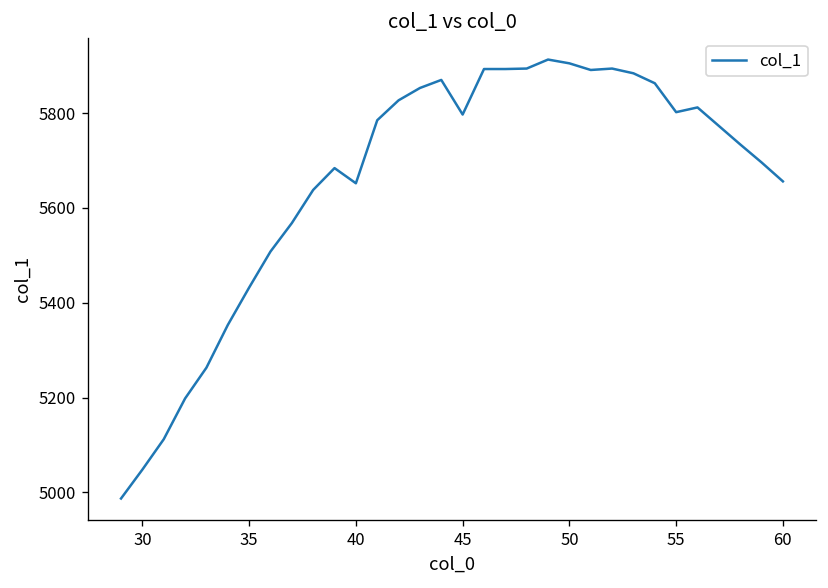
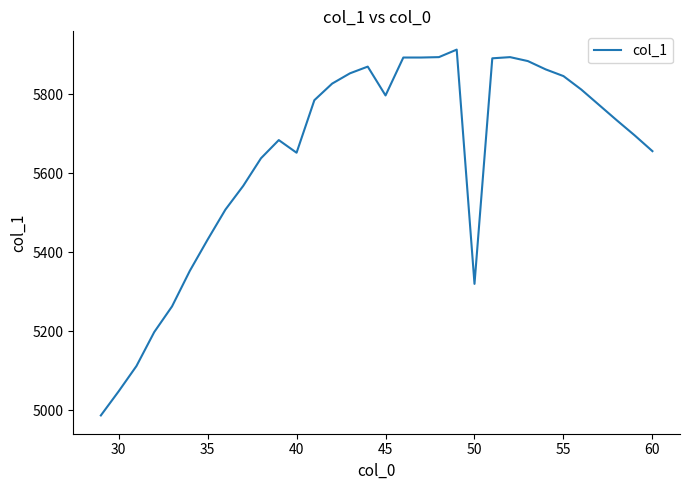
50: 5910 -> 5320
55: 5800 -> 5850
